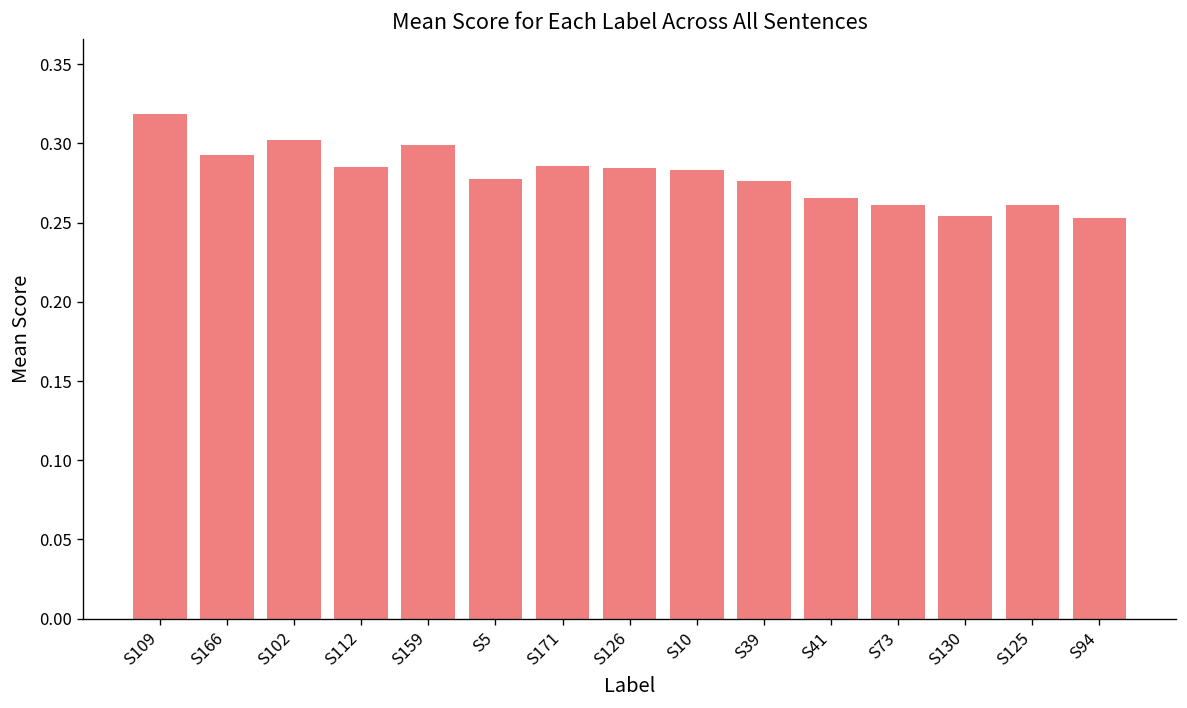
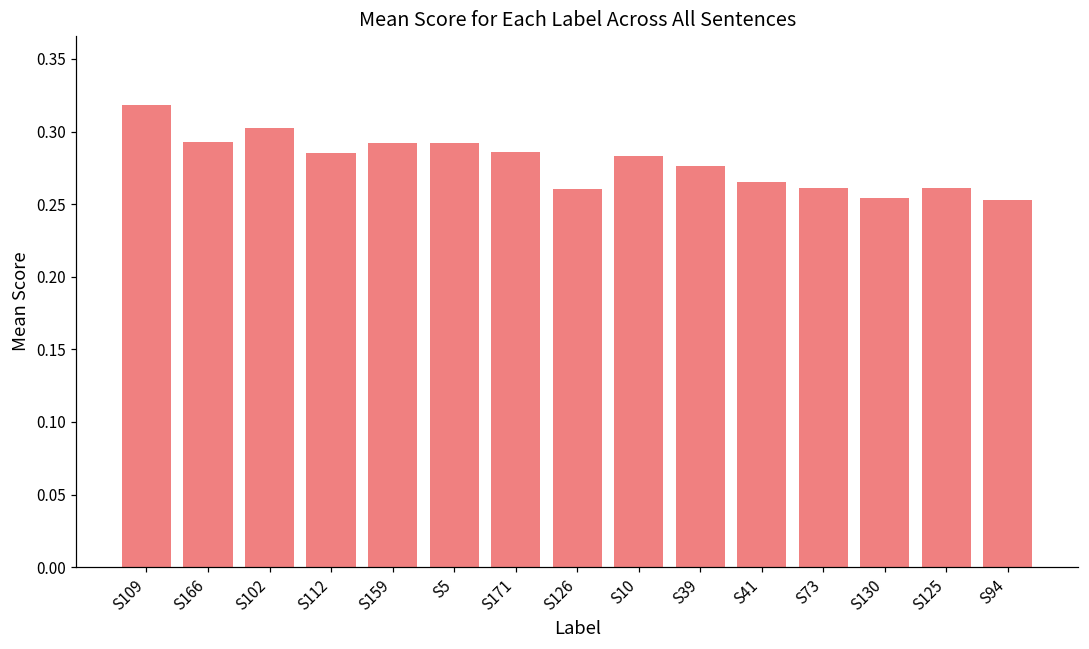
S159: 0.299 -> 0.292
S5: 0.278 -> 0.292
S126: 0.285 -> 0.261
